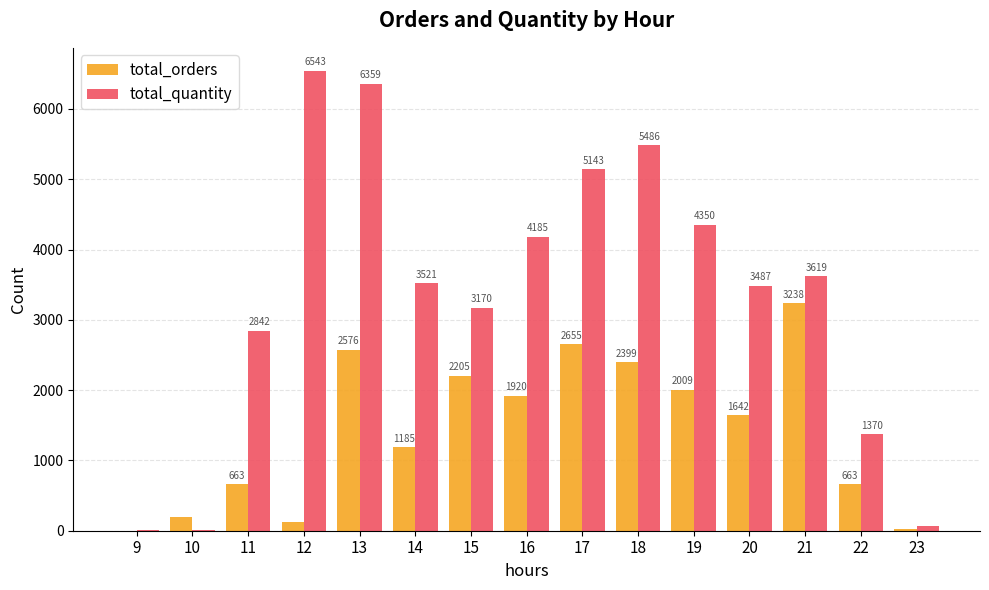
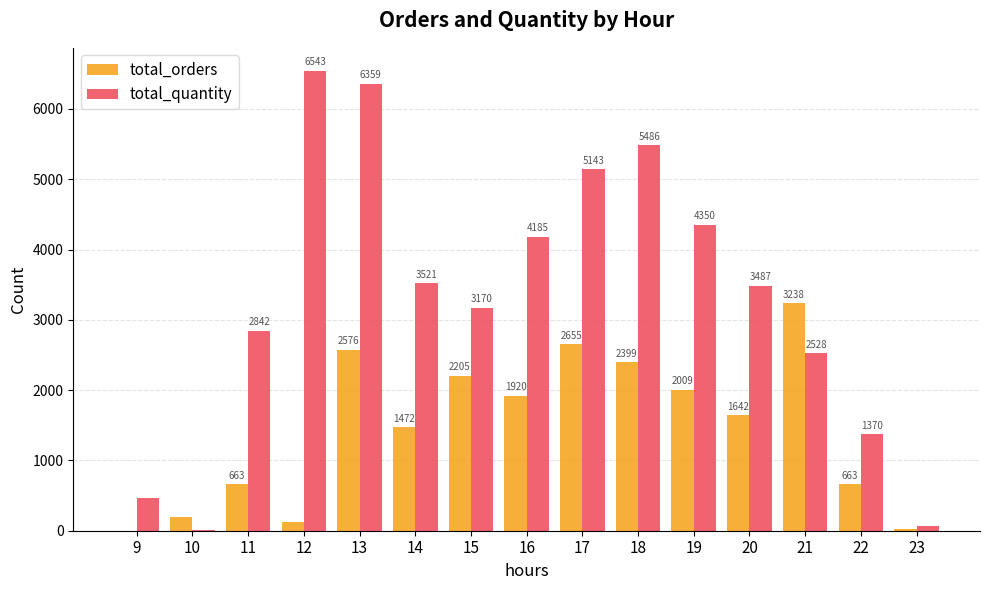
total_quantity, 9: 0 -> 500
total_orders, 14: 1185 -> 1472
total_quantity, 21: 3619 -> 2528
